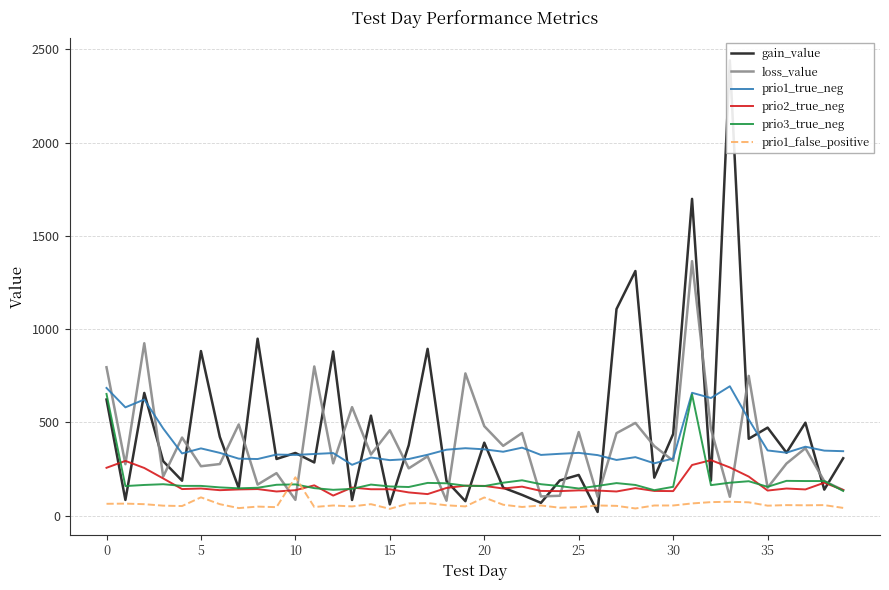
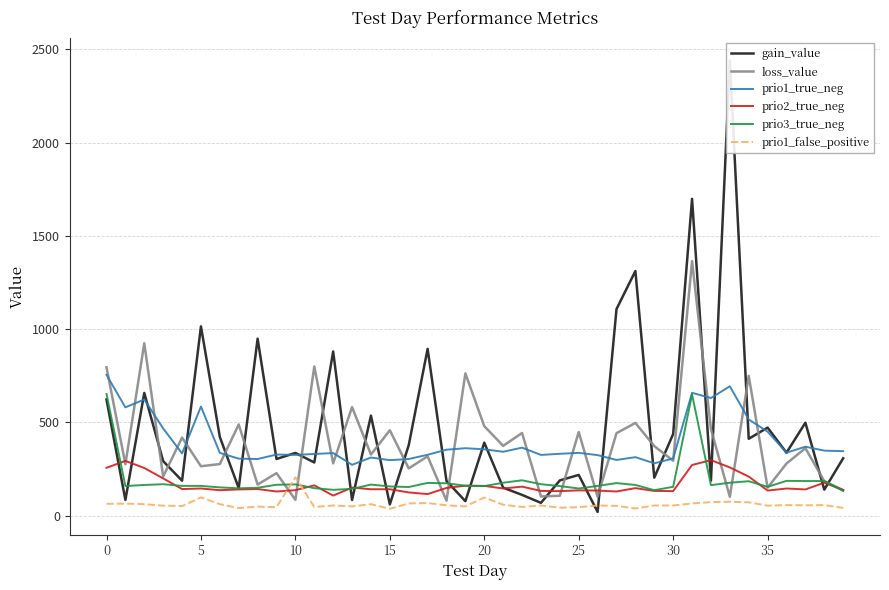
prio1_true_neg, 0: 690 -> 760
gain_value, 5: 880 -> 1010
prio1_true_neg, 5: 360 -> 590
prio1_true_neg, 35: 350 -> 450
